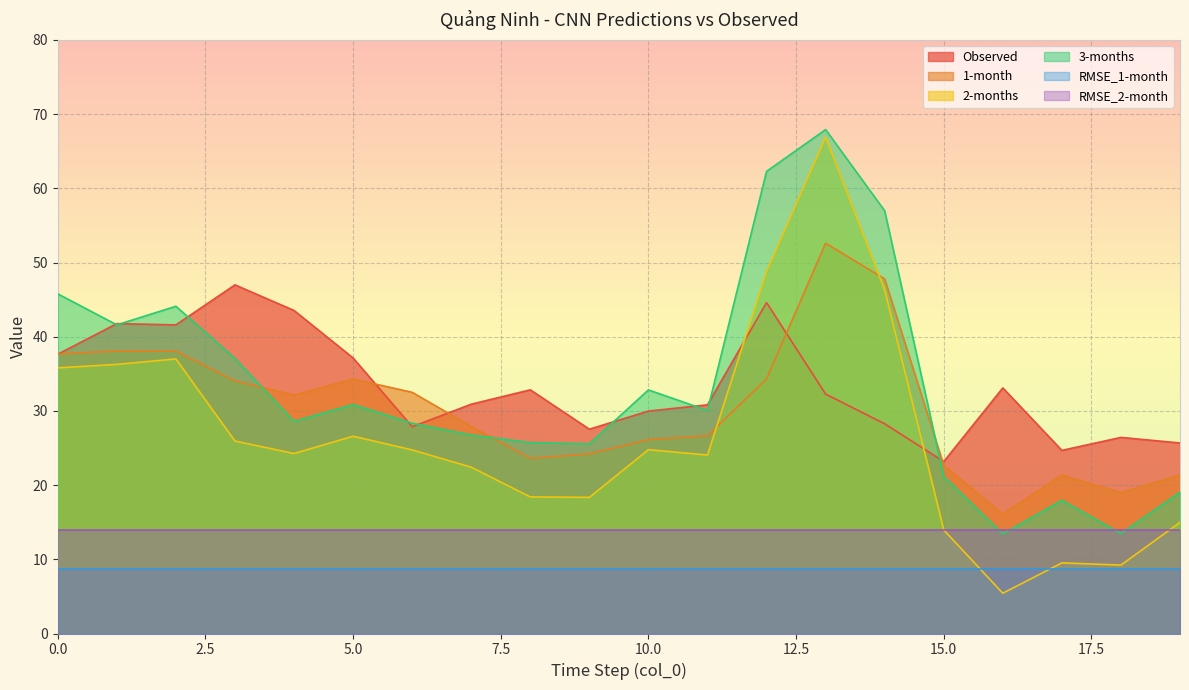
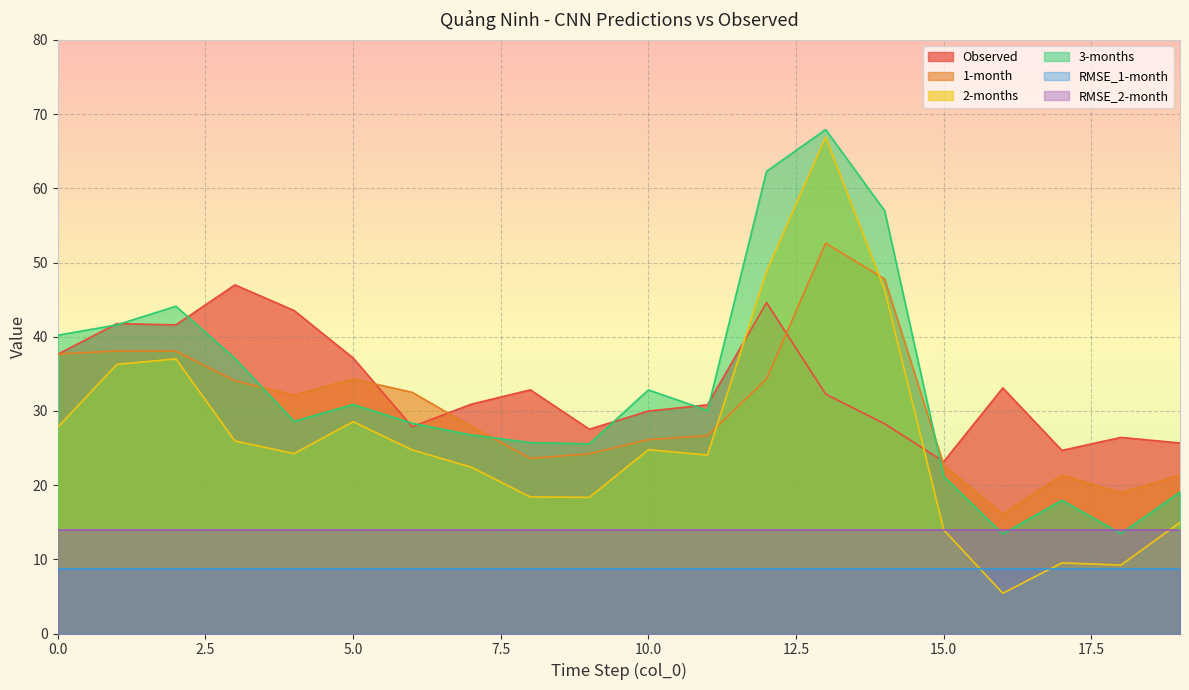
2-months, 0.0: 36 -> 28
3-months, 0.0: 46 -> 40
2-months, 5.0: 27 -> 29
